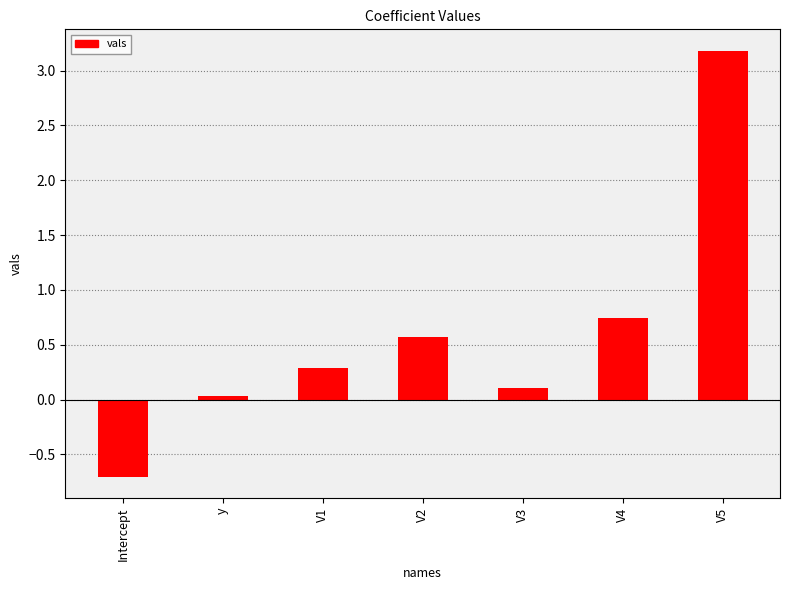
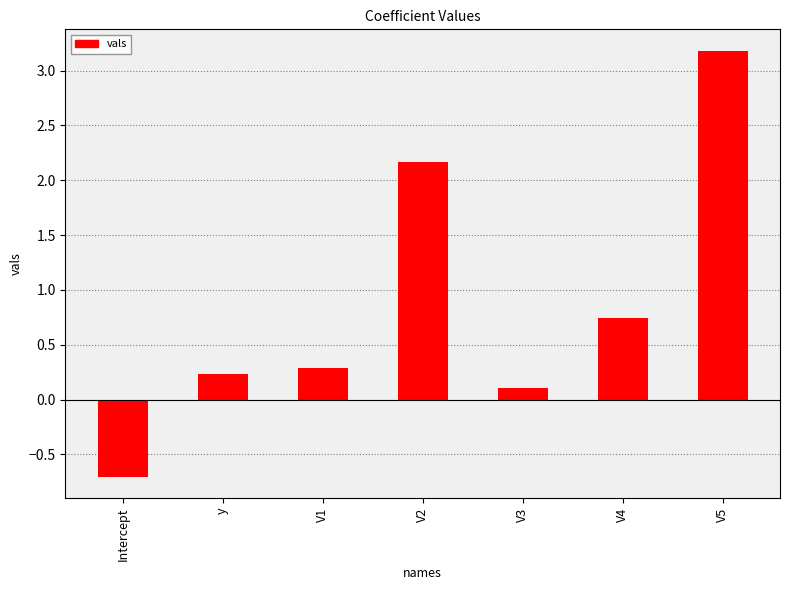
y: 0.04 -> 0.23
V2: 0.57 -> 2.17
